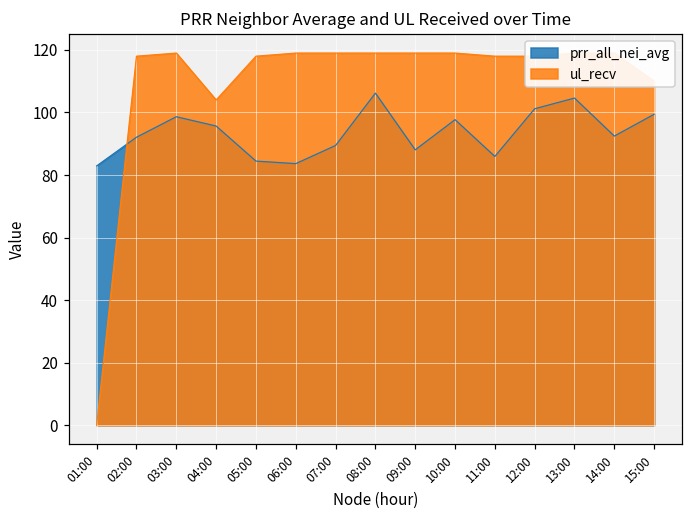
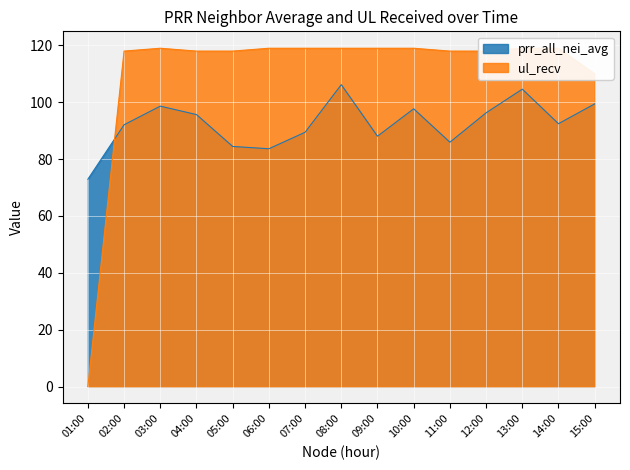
prr_all_nei_avg, 01:00: 83 -> 73
ul_recv, 04:00: 104 -> 118
prr_all_nei_avg, 12:00: 101 -> 96
